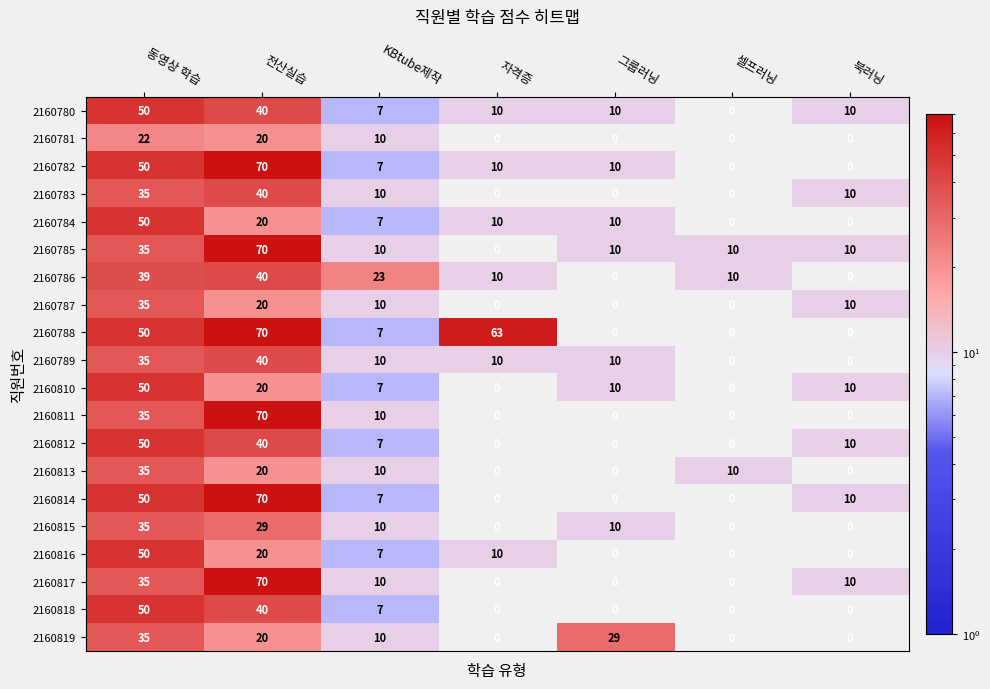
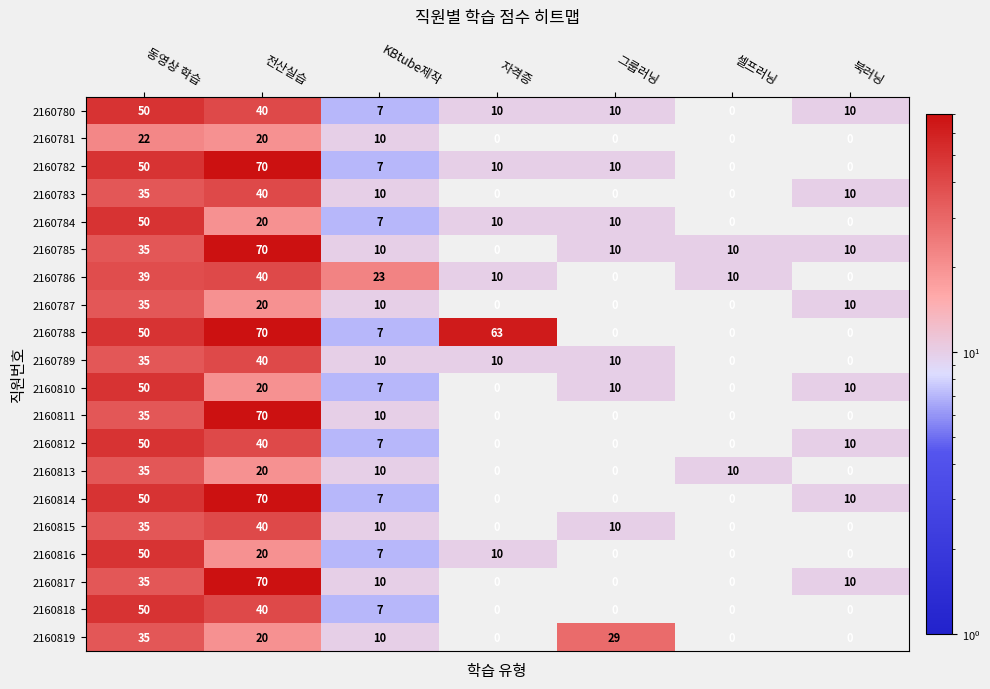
2160815, 전산실습: 29 -> 40
